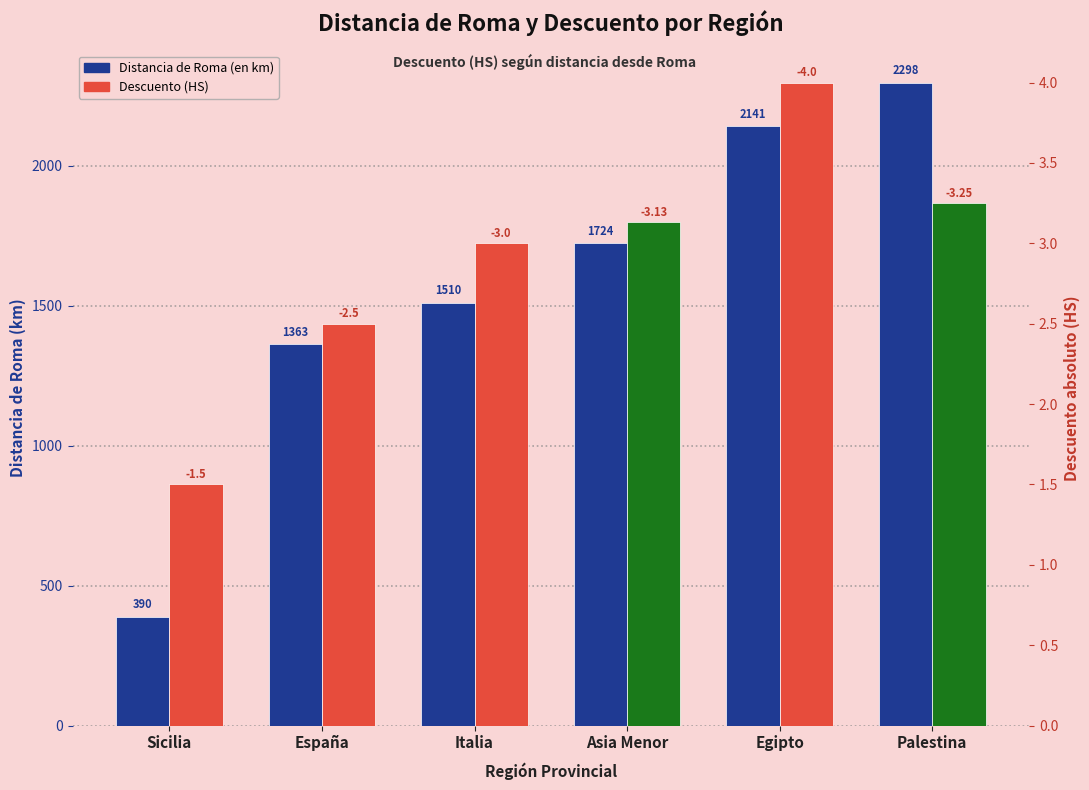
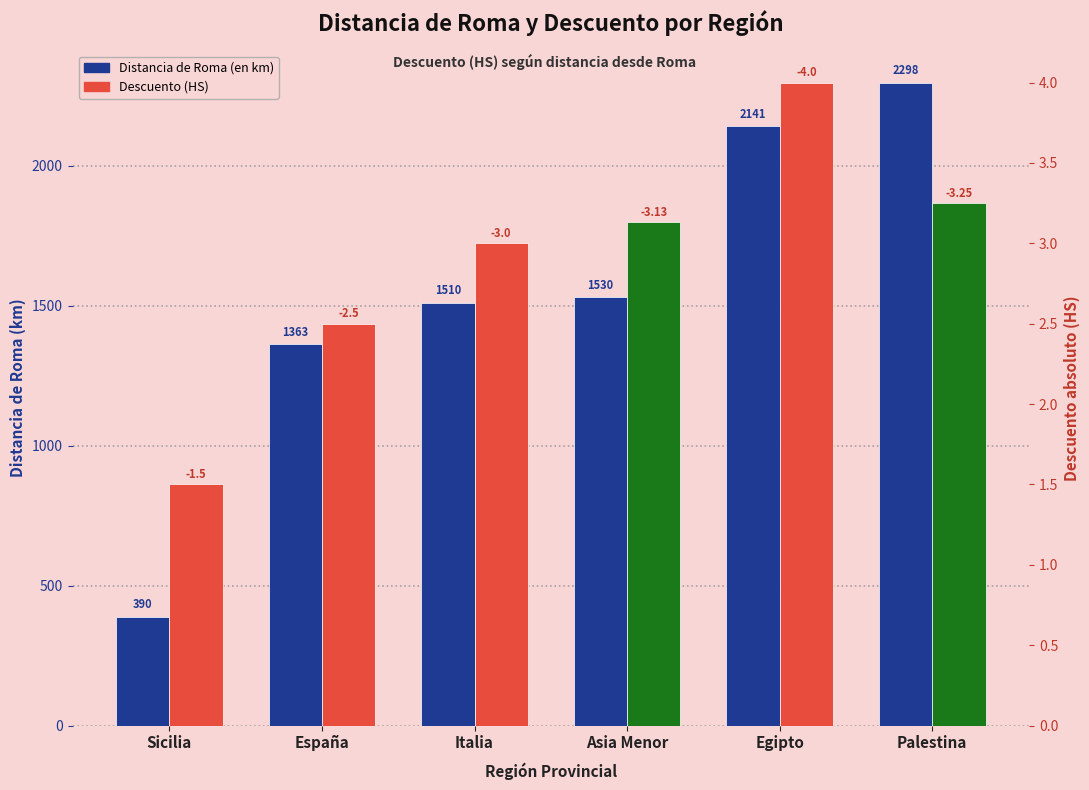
Distancia de Roma (en km), Asia Menor: 1724 -> 1530
